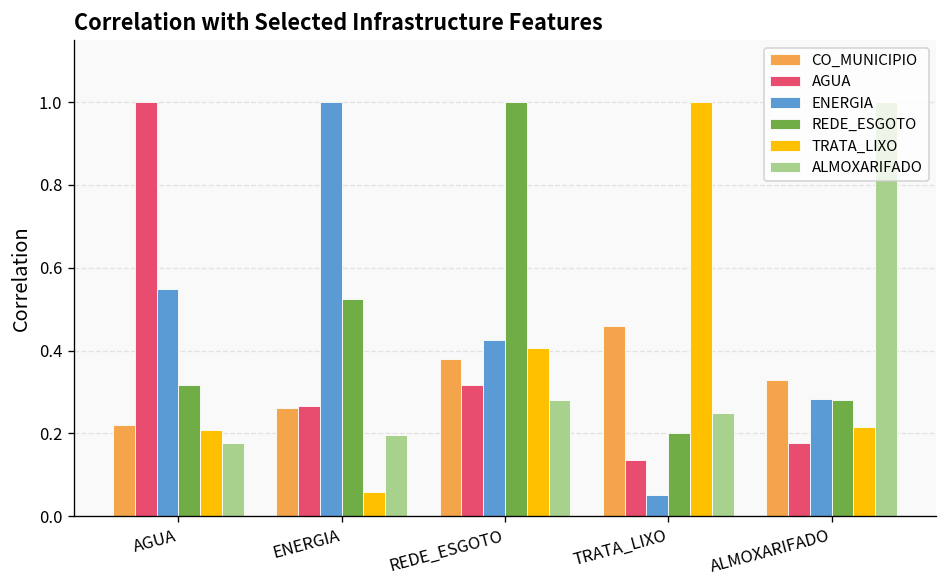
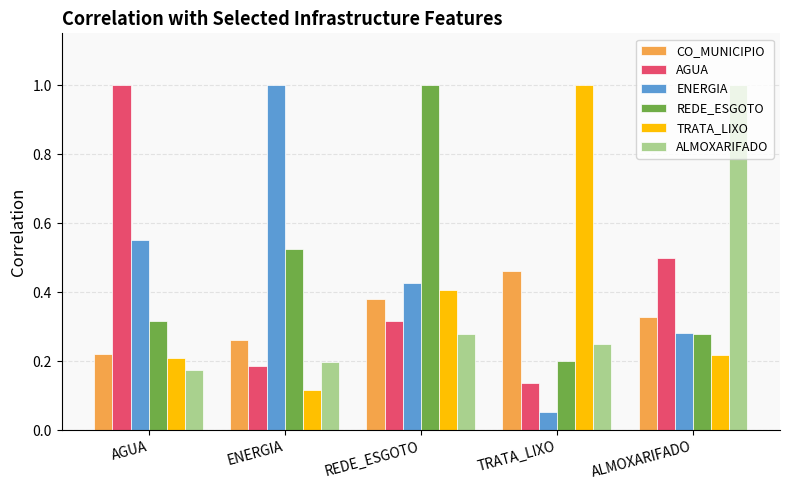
AGUA, ENERGIA: 0.27 -> 0.19
TRATA_LIXO, ENERGIA: 0.06 -> 0.12
AGUA, ALMOXARIFADO: 0.18 -> 0.50
